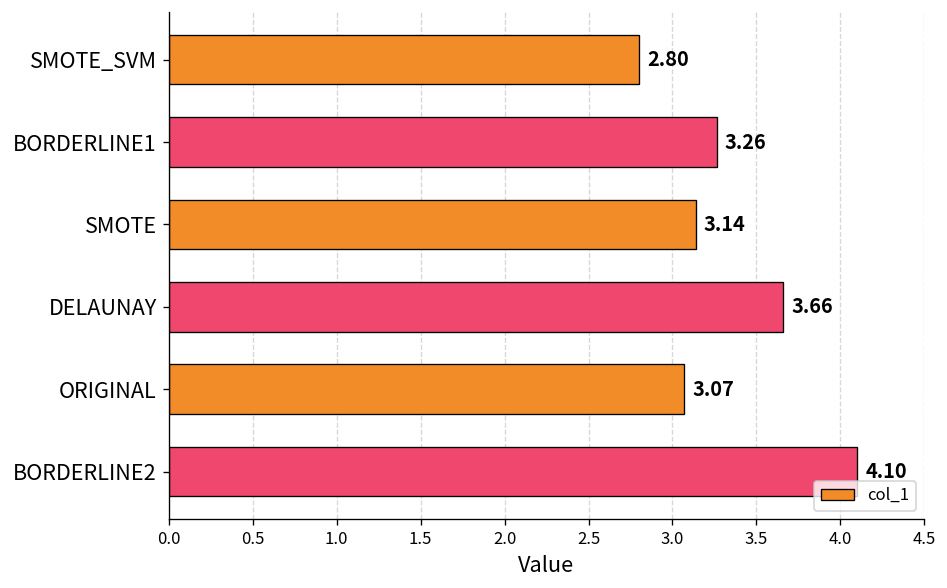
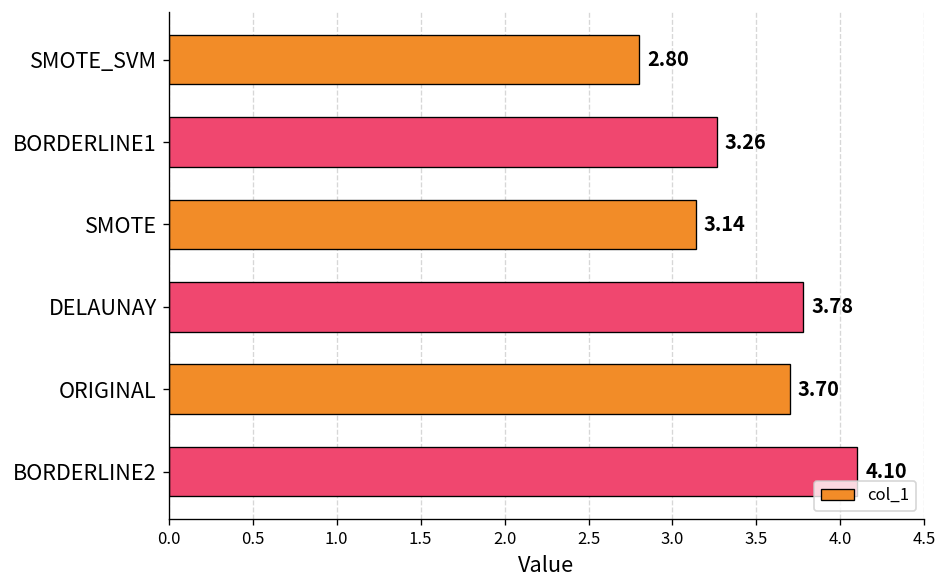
DELAUNAY: 3.66 -> 3.78
ORIGINAL: 3.07 -> 3.70
